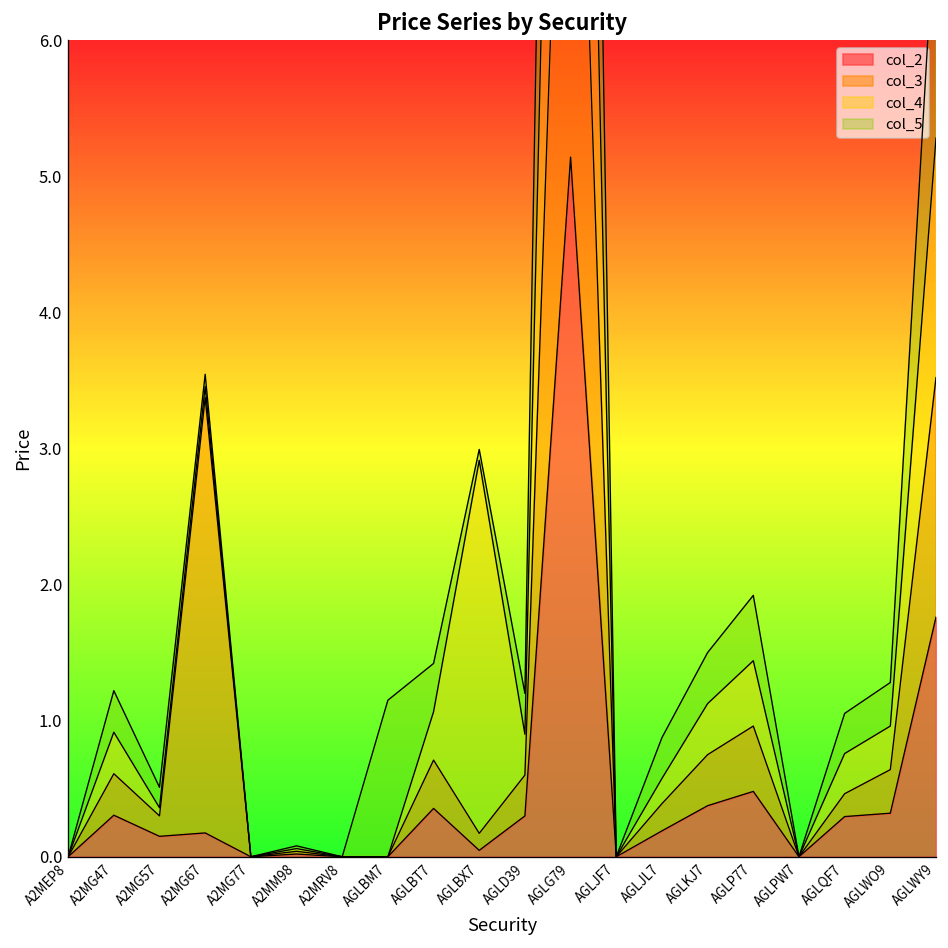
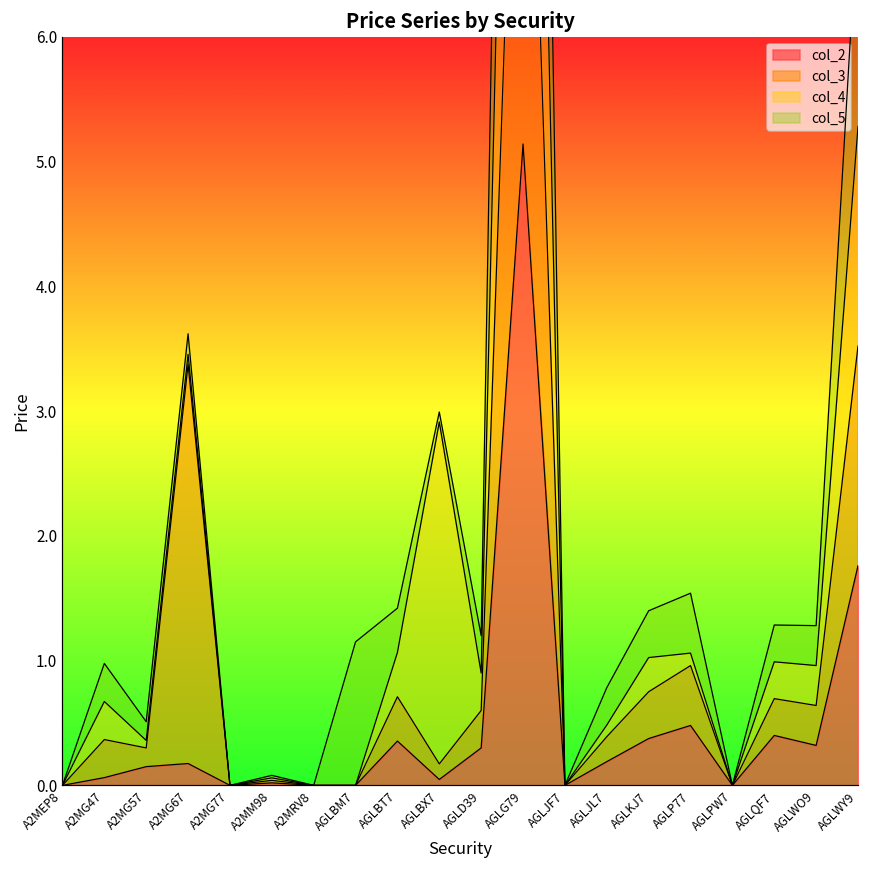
col_2, A2MG47: 0.31 -> 0.06
col_5, A2MG67: 0.09 -> 0.17
col_4, AGLJL7: 0.18 -> 0.09
col_4, AGLKJ7: 0.38 -> 0.27
col_4, AGLP77: 0.48 -> 0.10
col_2, AGLQF7: 0.30 -> 0.40
col_3, AGLQF7: 0.17 -> 0.30
